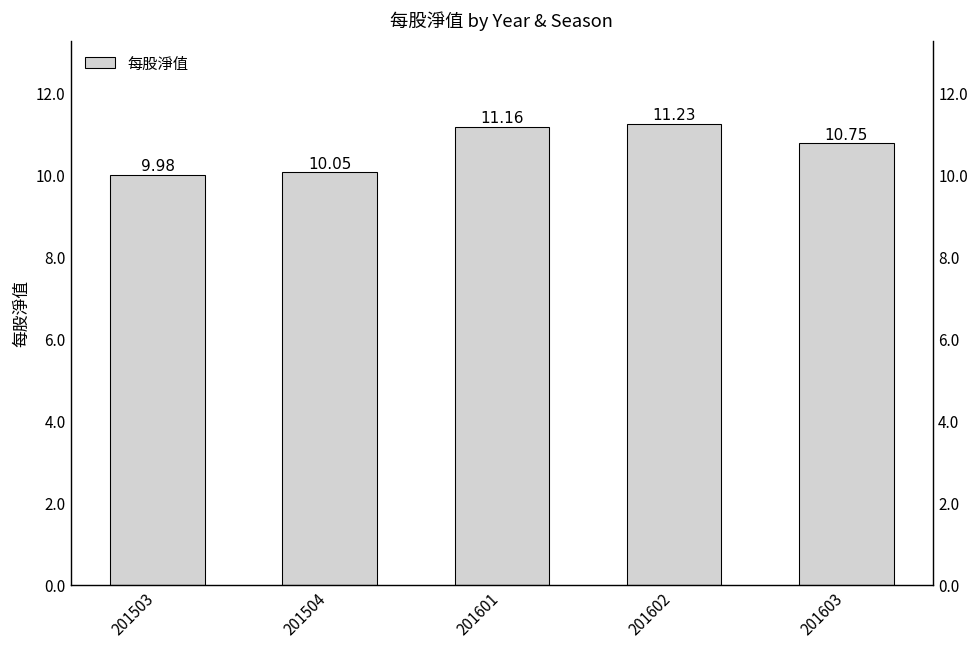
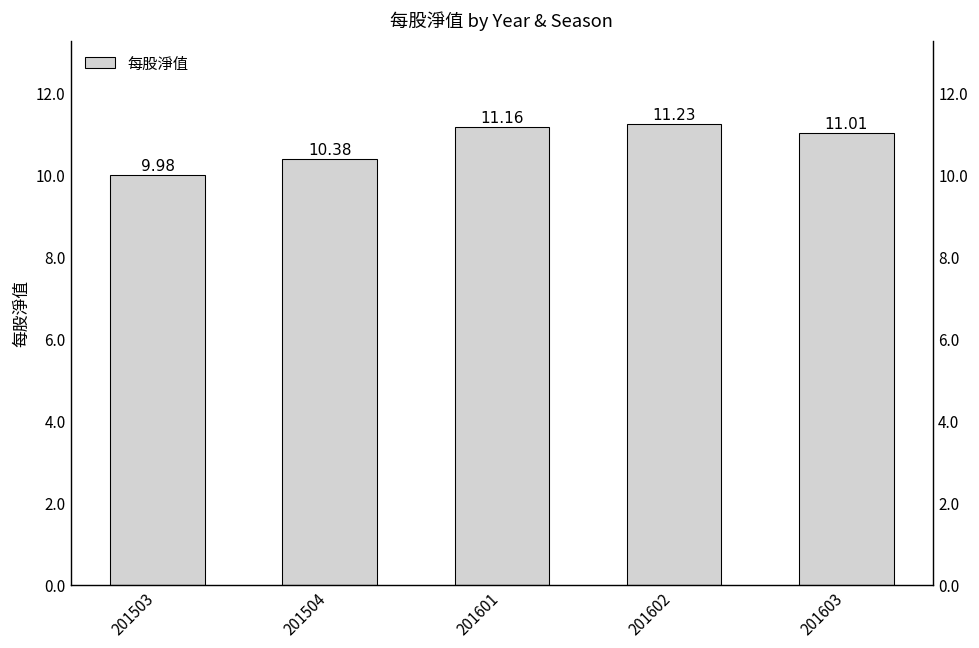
201504: 10.05 -> 10.38
201603: 10.75 -> 11.01
